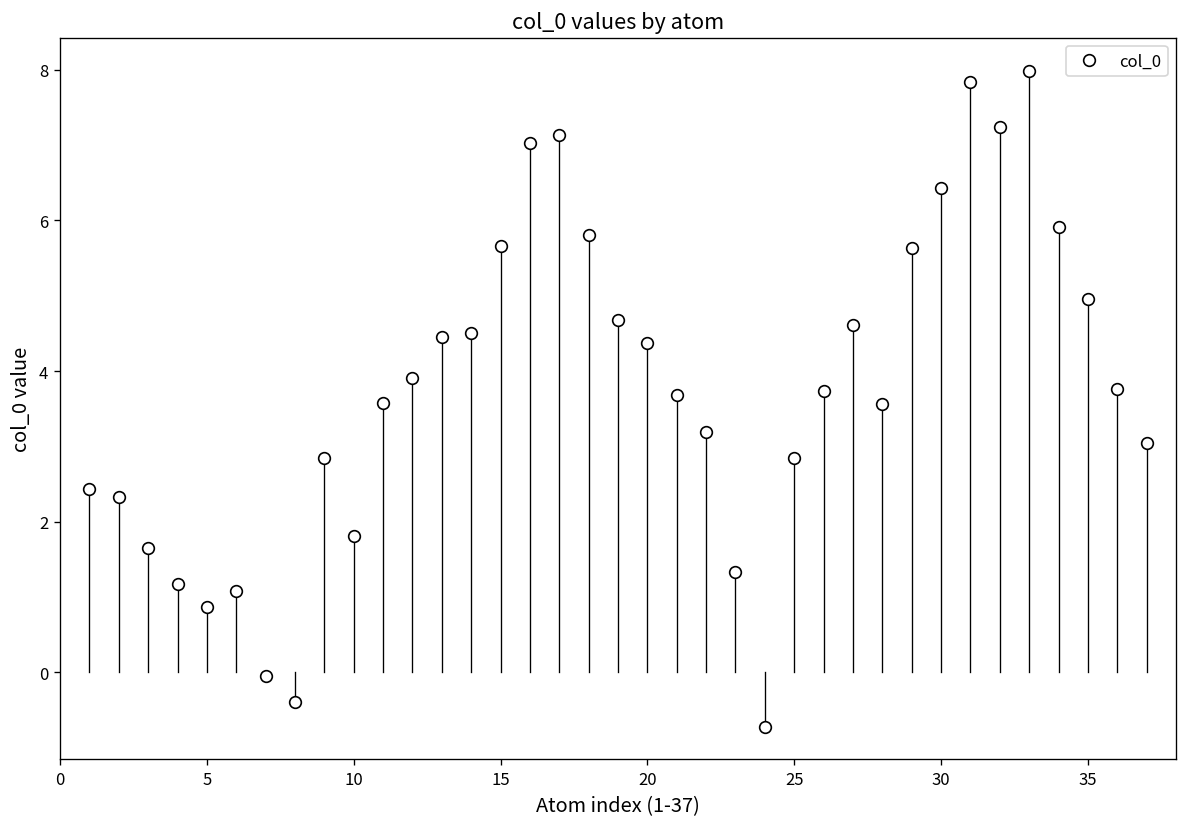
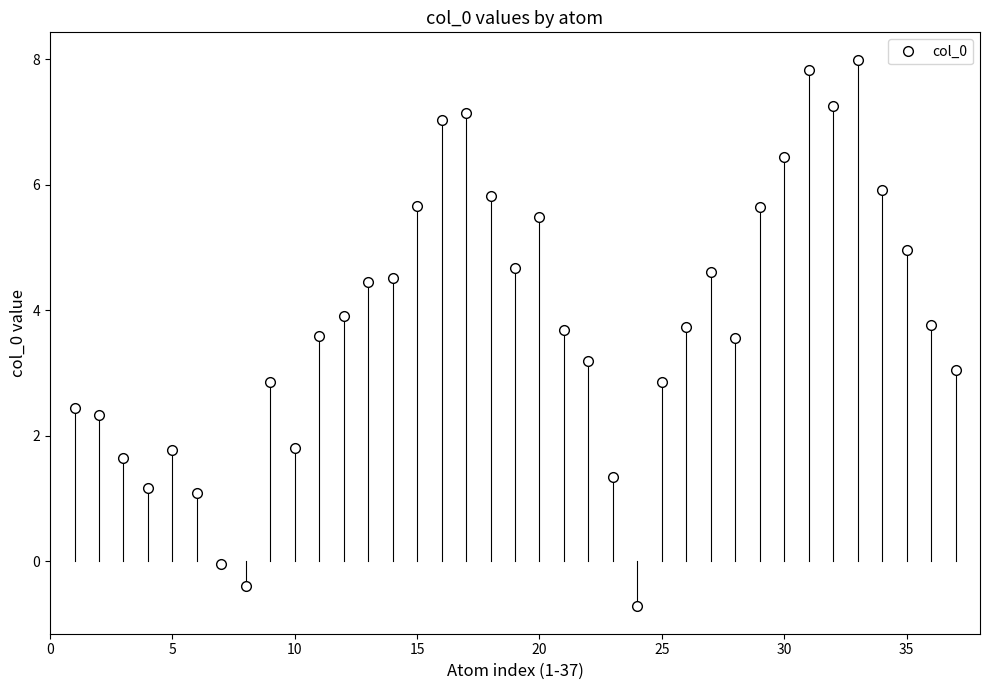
col_0, 5: 0.9 -> 1.8
col_0, 20: 4.4 -> 5.5
